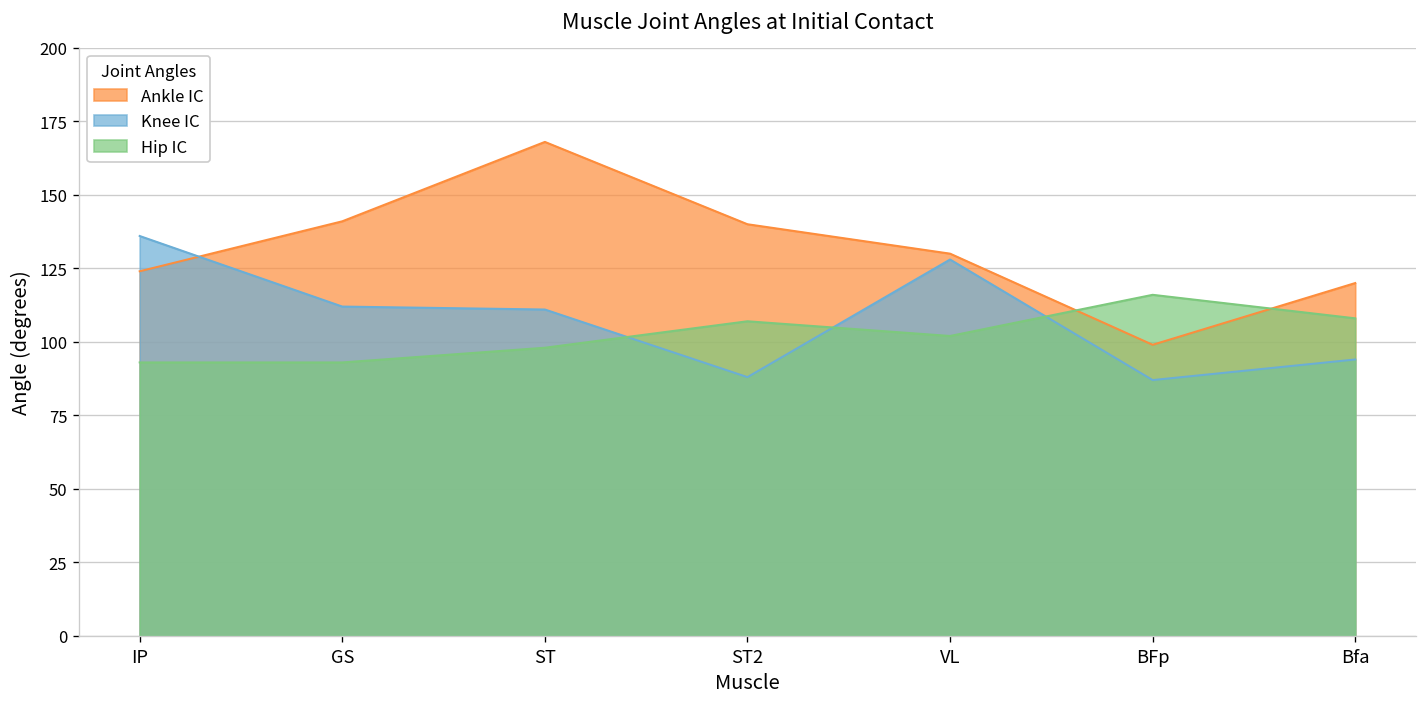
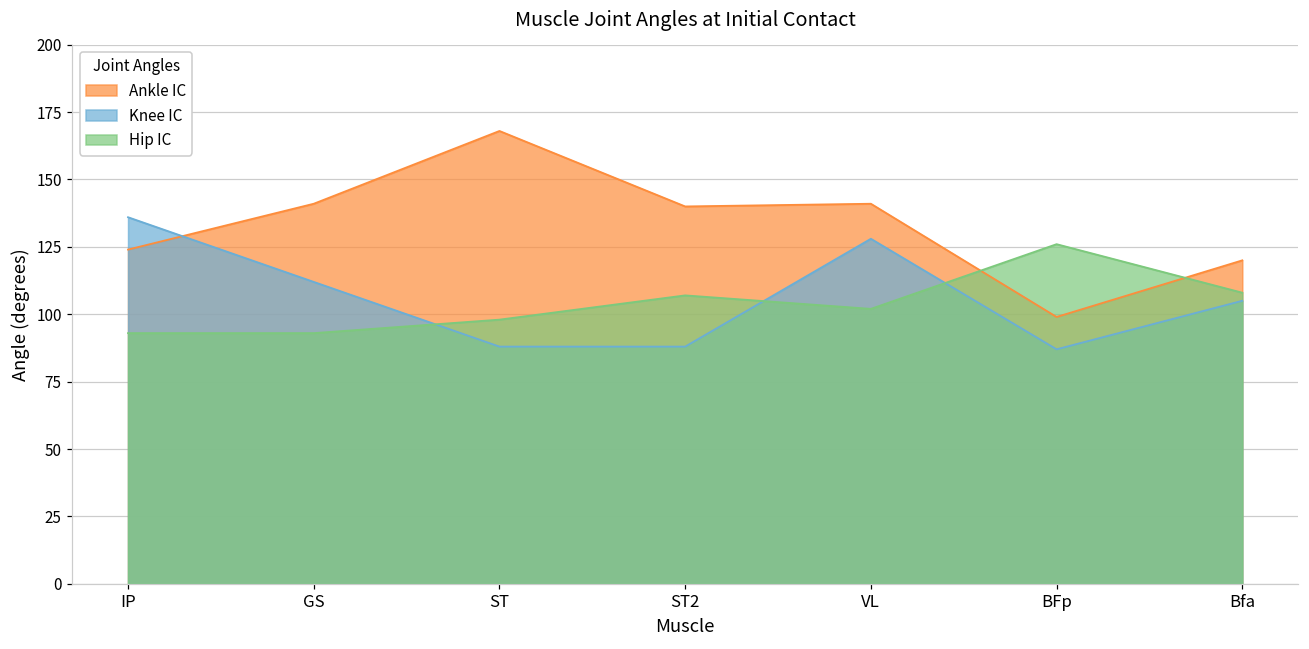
Knee IC, ST: 111 -> 88
Ankle IC, VL: 130 -> 141
Hip IC, BFp: 116 -> 126
Knee IC, Bfa: 94 -> 105
